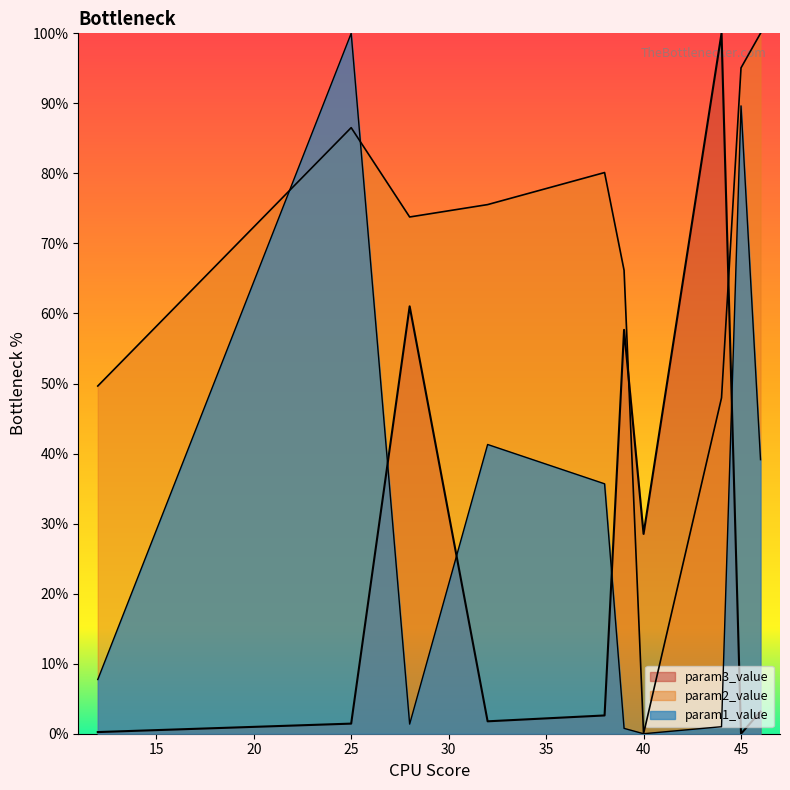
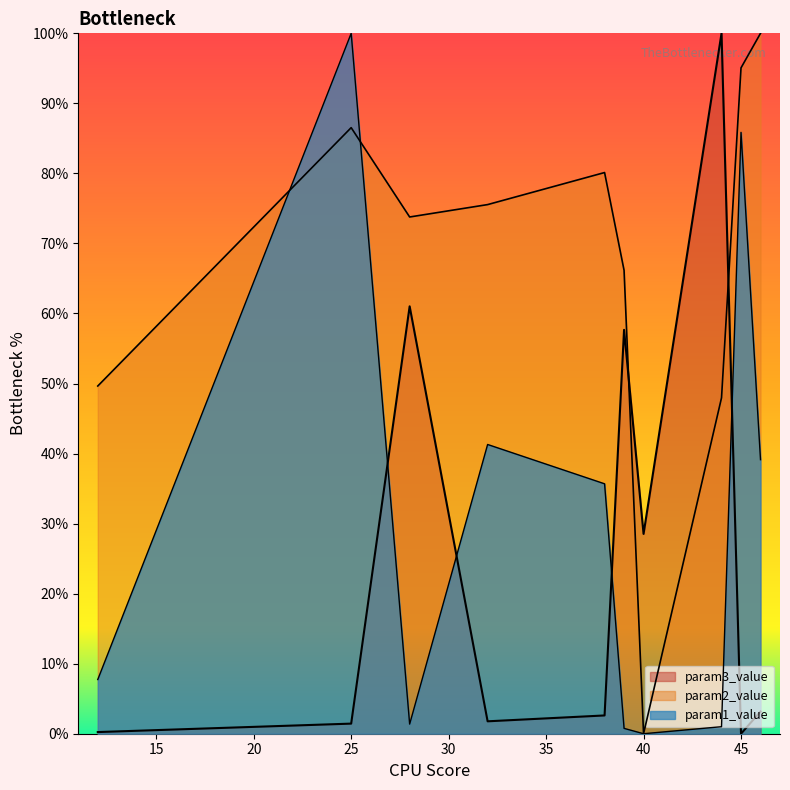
param1_value, 45: 90% -> 86%
